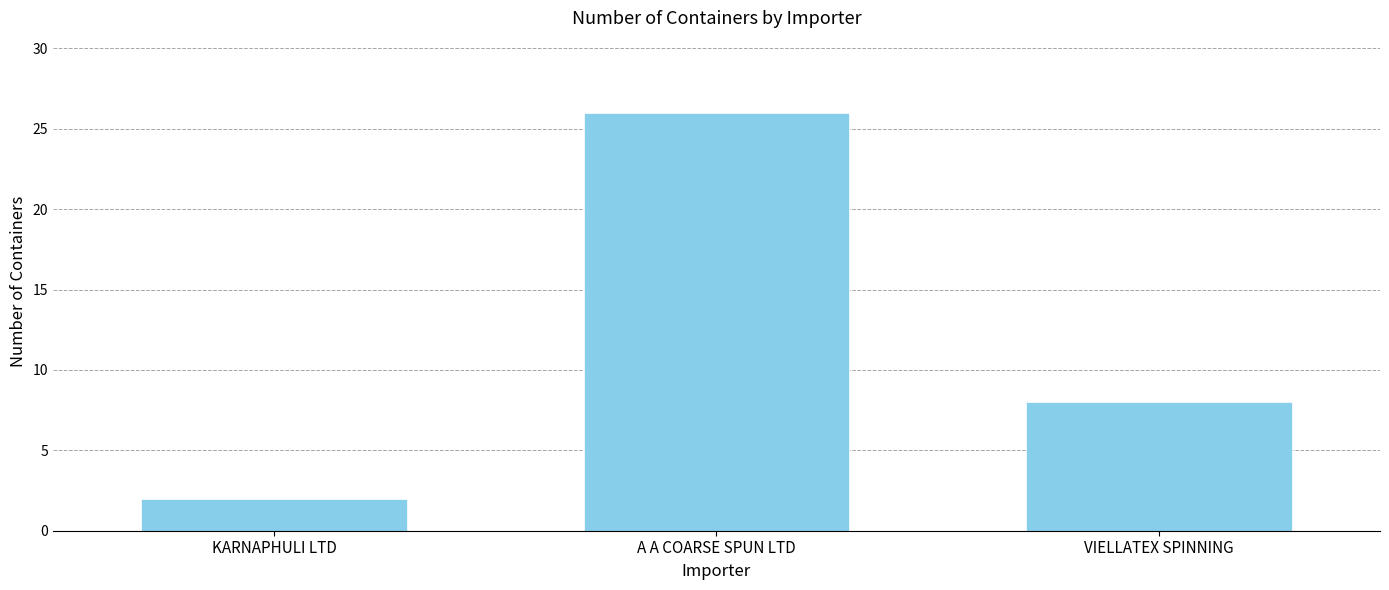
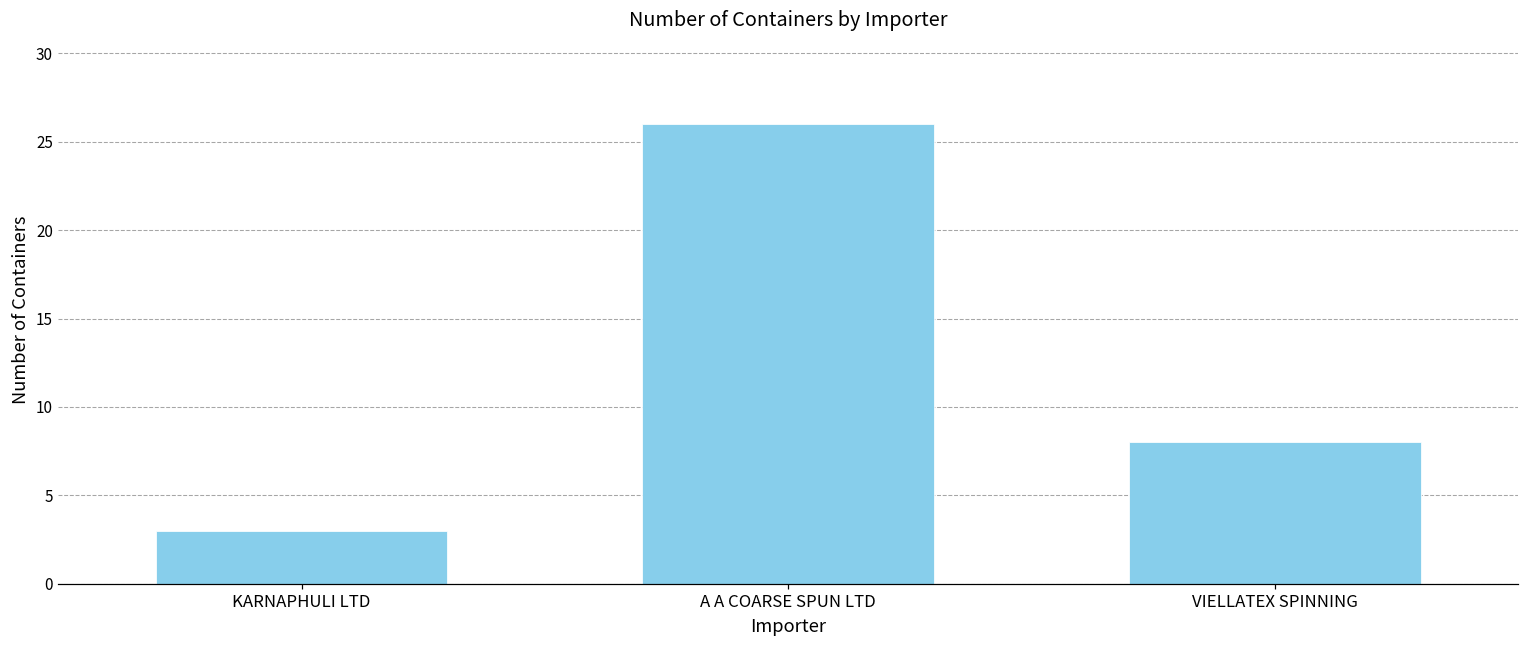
KARNAPHULI LTD: 2 -> 3
